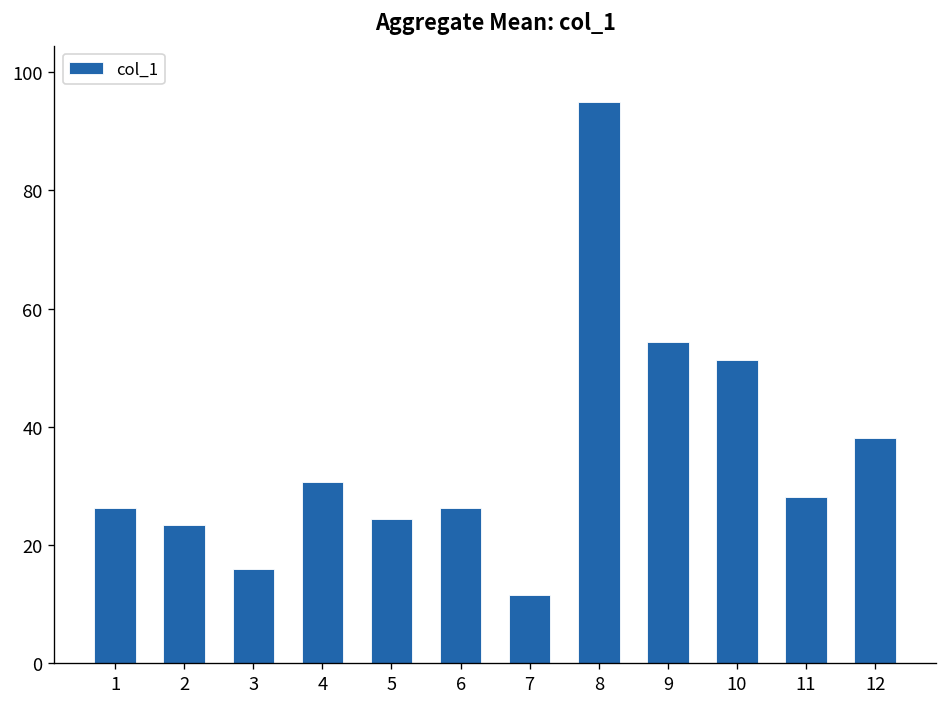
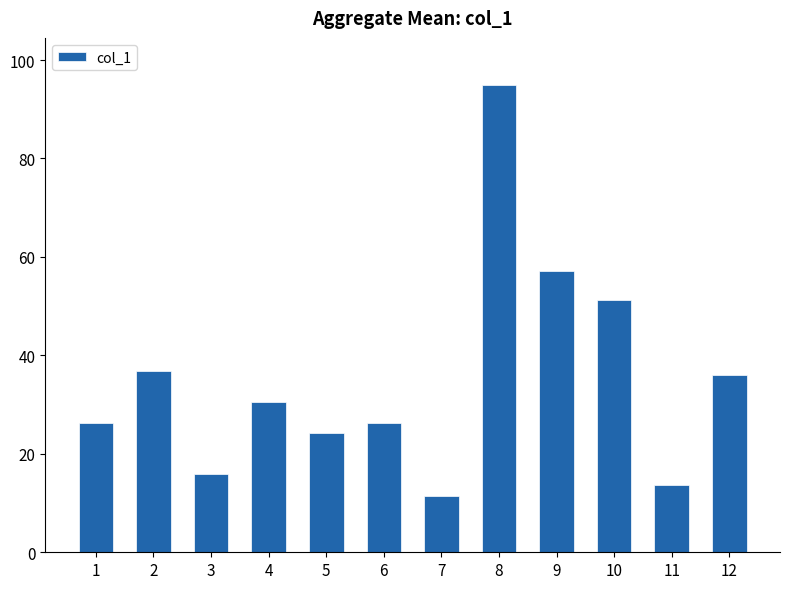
2: 23 -> 37
9: 54 -> 57
11: 28 -> 14
12: 38 -> 36
